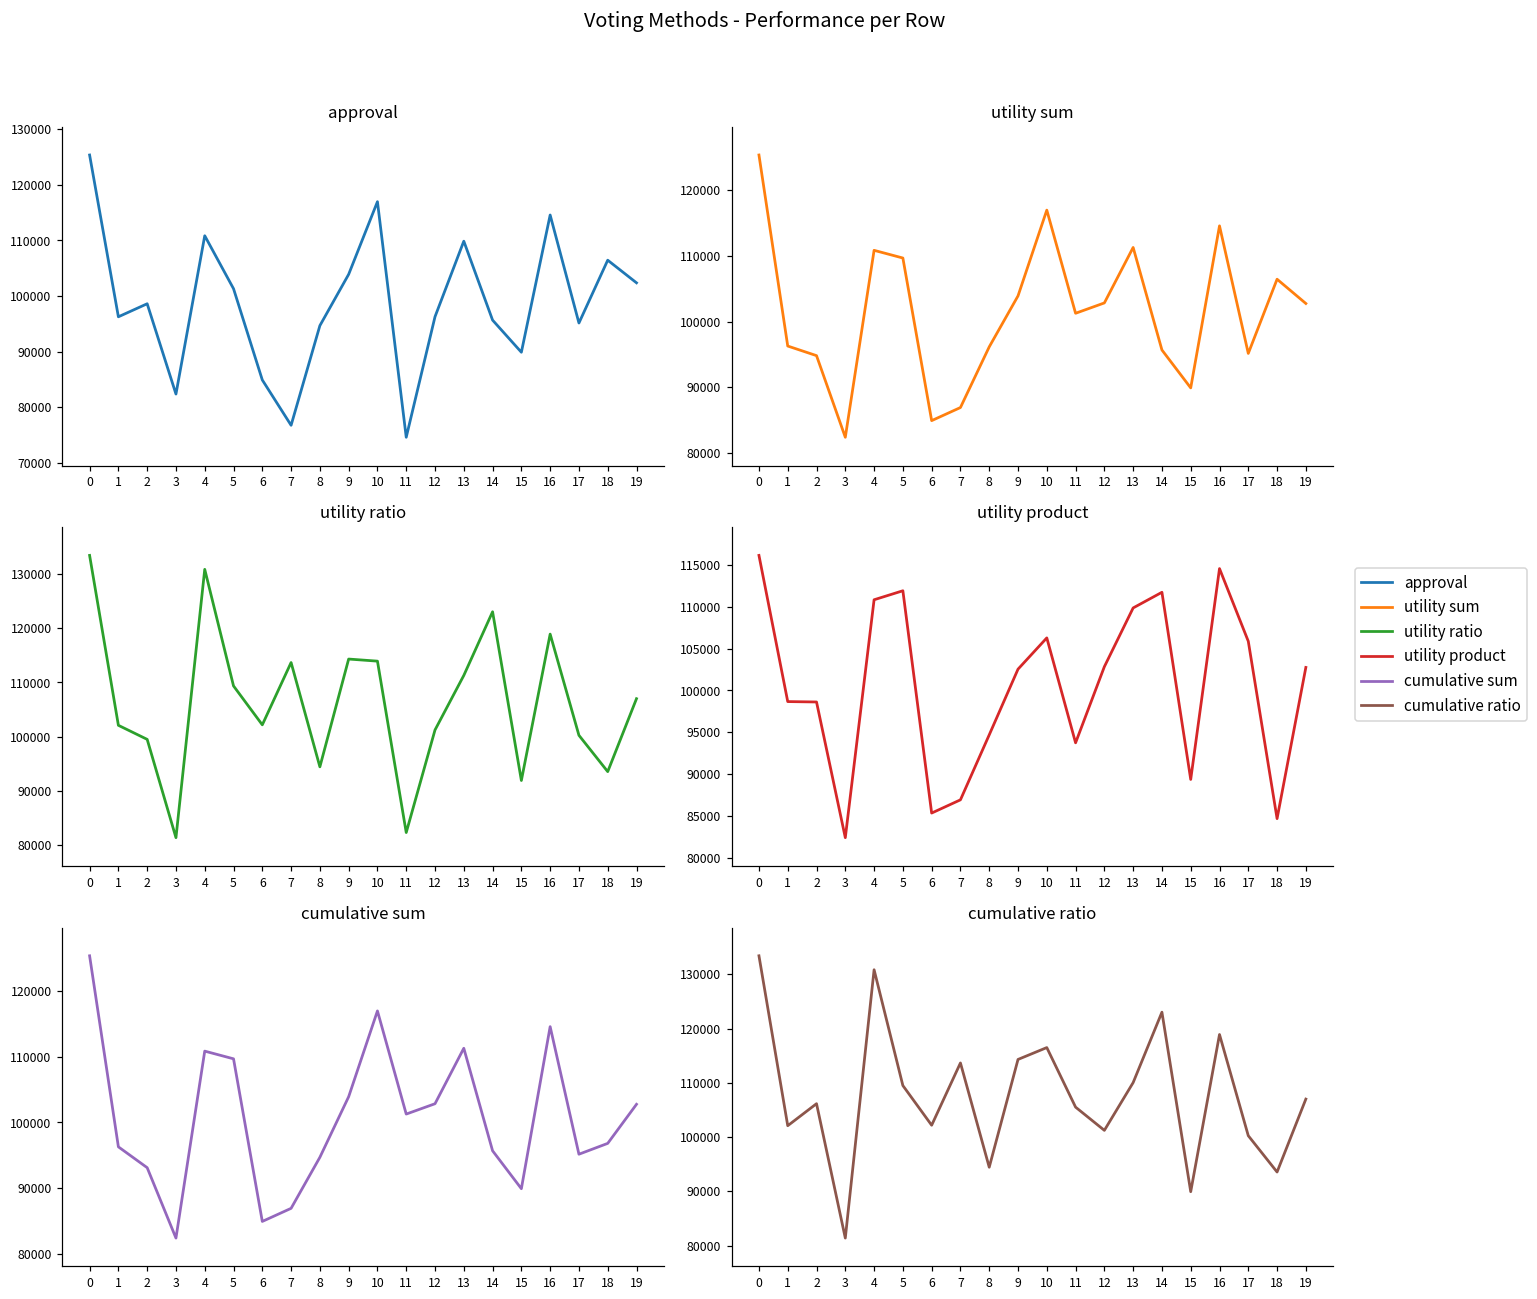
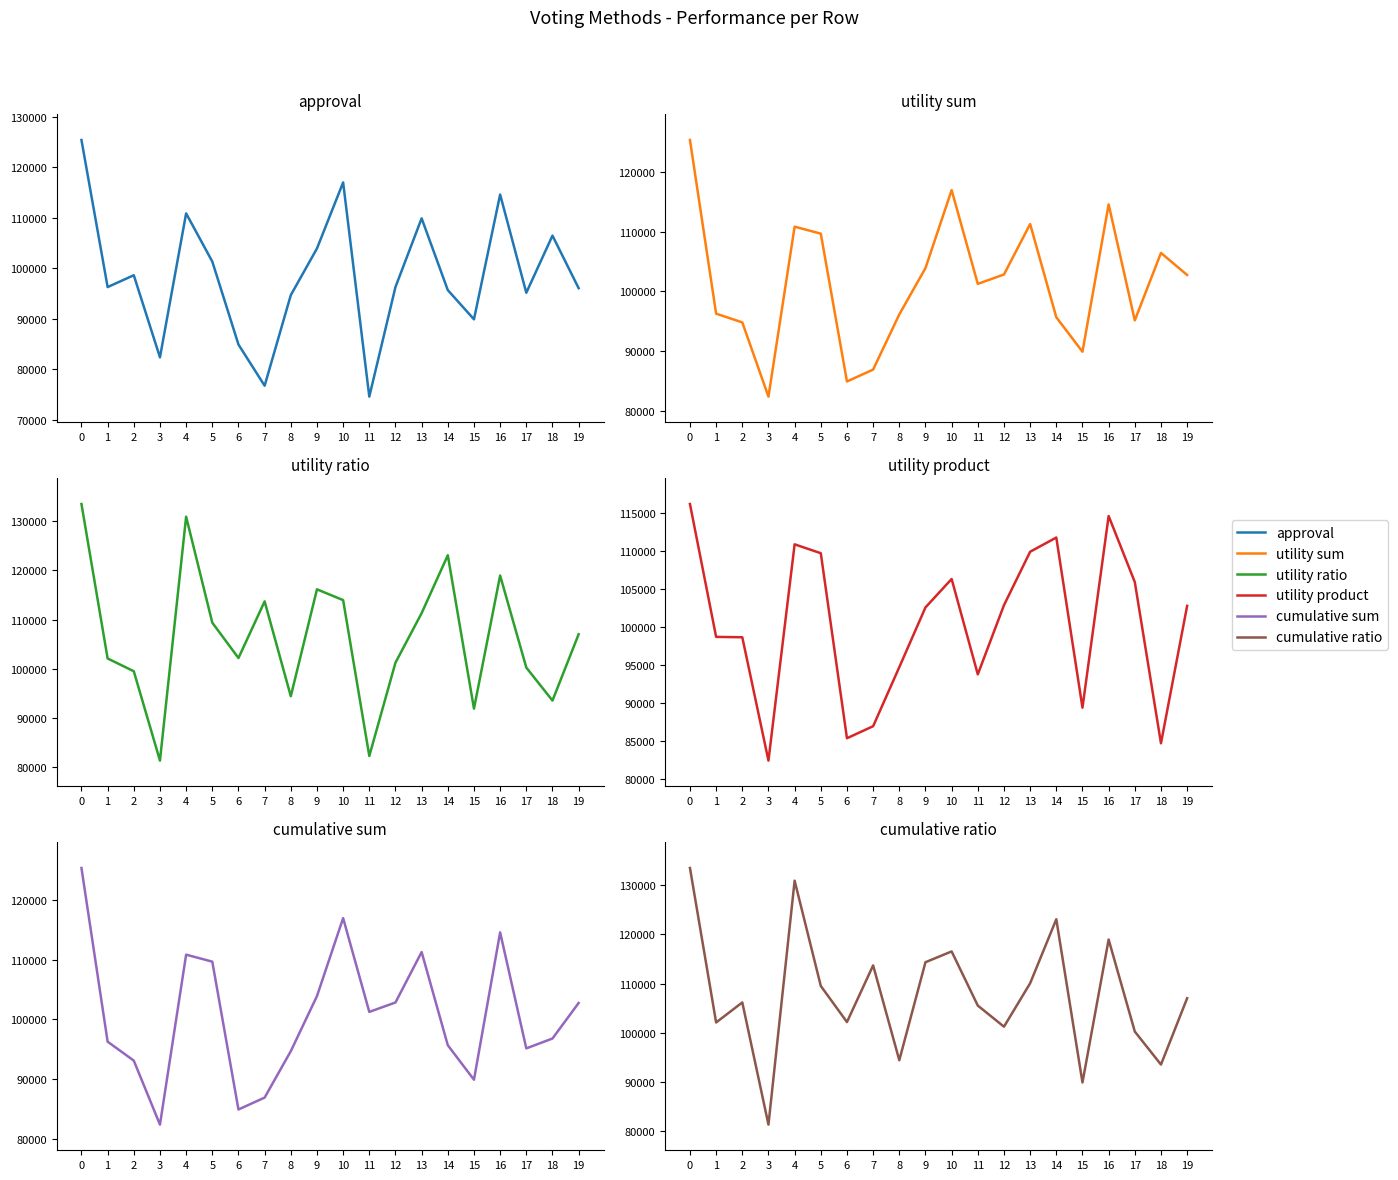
approval, 19: 102000 -> 96000
utility ratio, 9: 114000 -> 116000
utility product, 5: 112000 -> 110000
